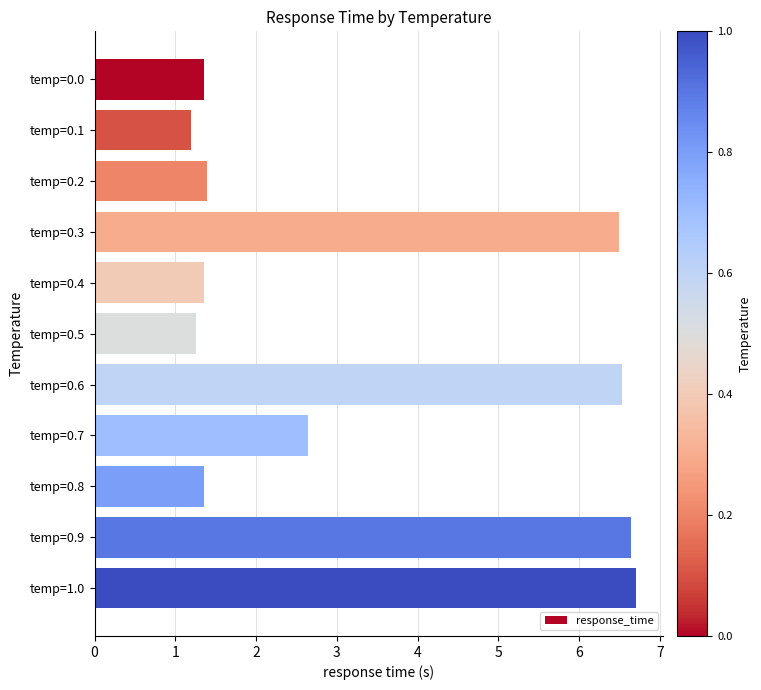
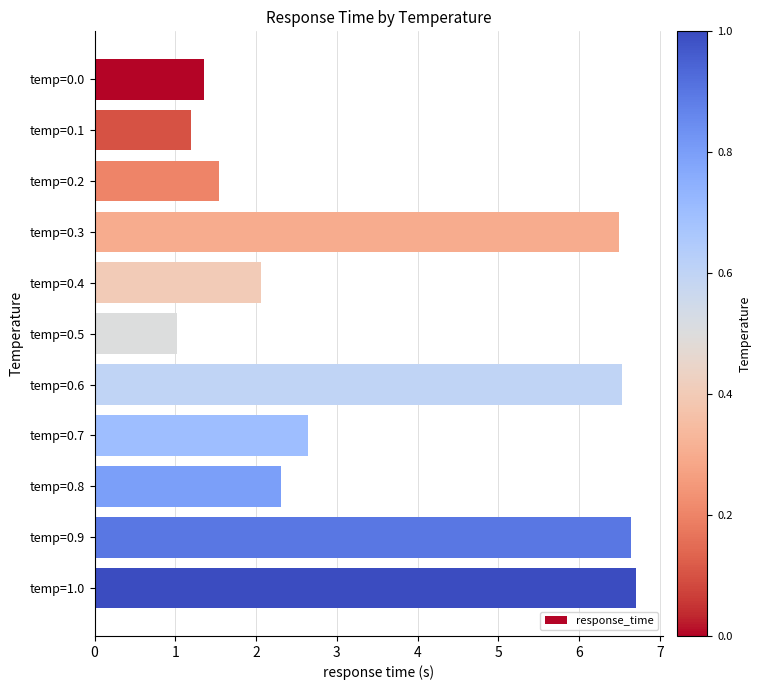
temp=0.2: 1.4 -> 1.5
temp=0.4: 1.4 -> 2.1
temp=0.5: 1.3 -> 1.0
temp=0.8: 1.4 -> 2.3
